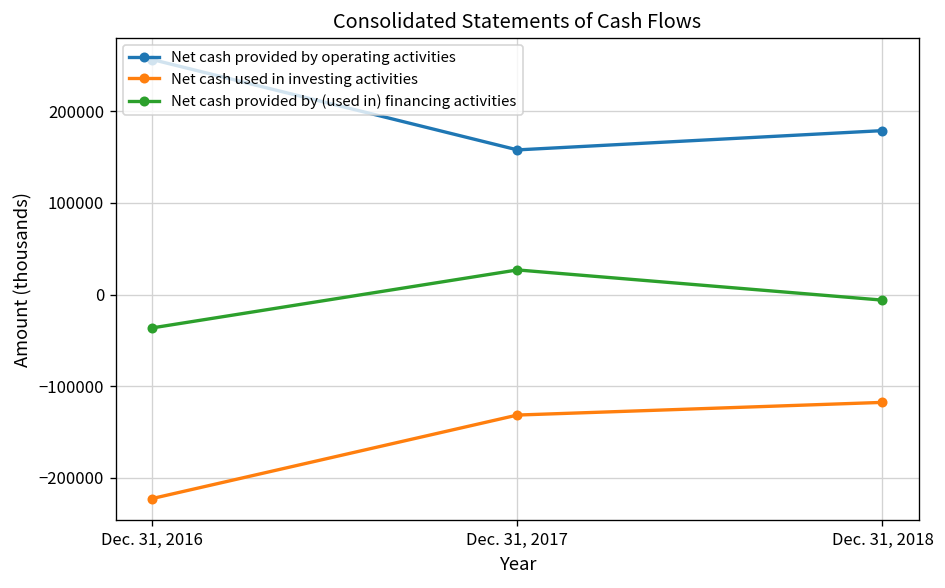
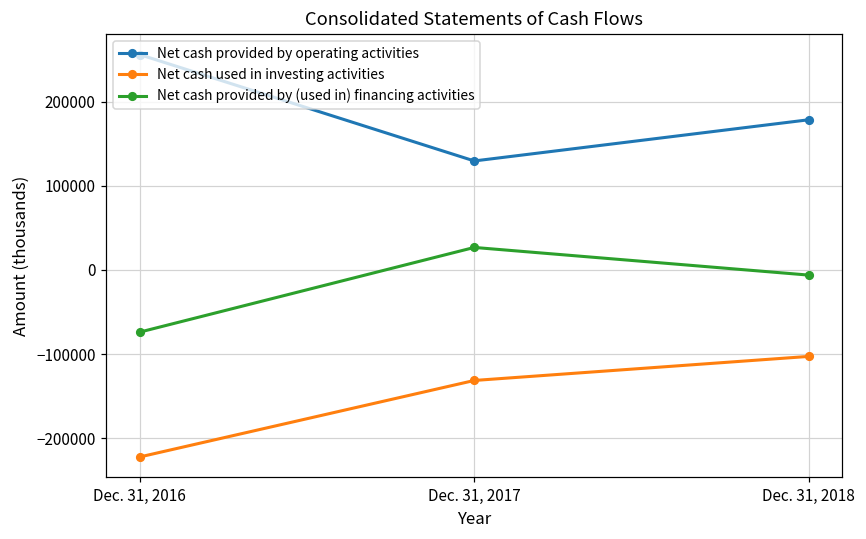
Net cash provided by (used in) financing activities, Dec. 31, 2016: -40000 -> -70000
Net cash provided by operating activities, Dec. 31, 2017: 160000 -> 130000
Net cash used in investing activities, Dec. 31, 2018: -120000 -> -100000
